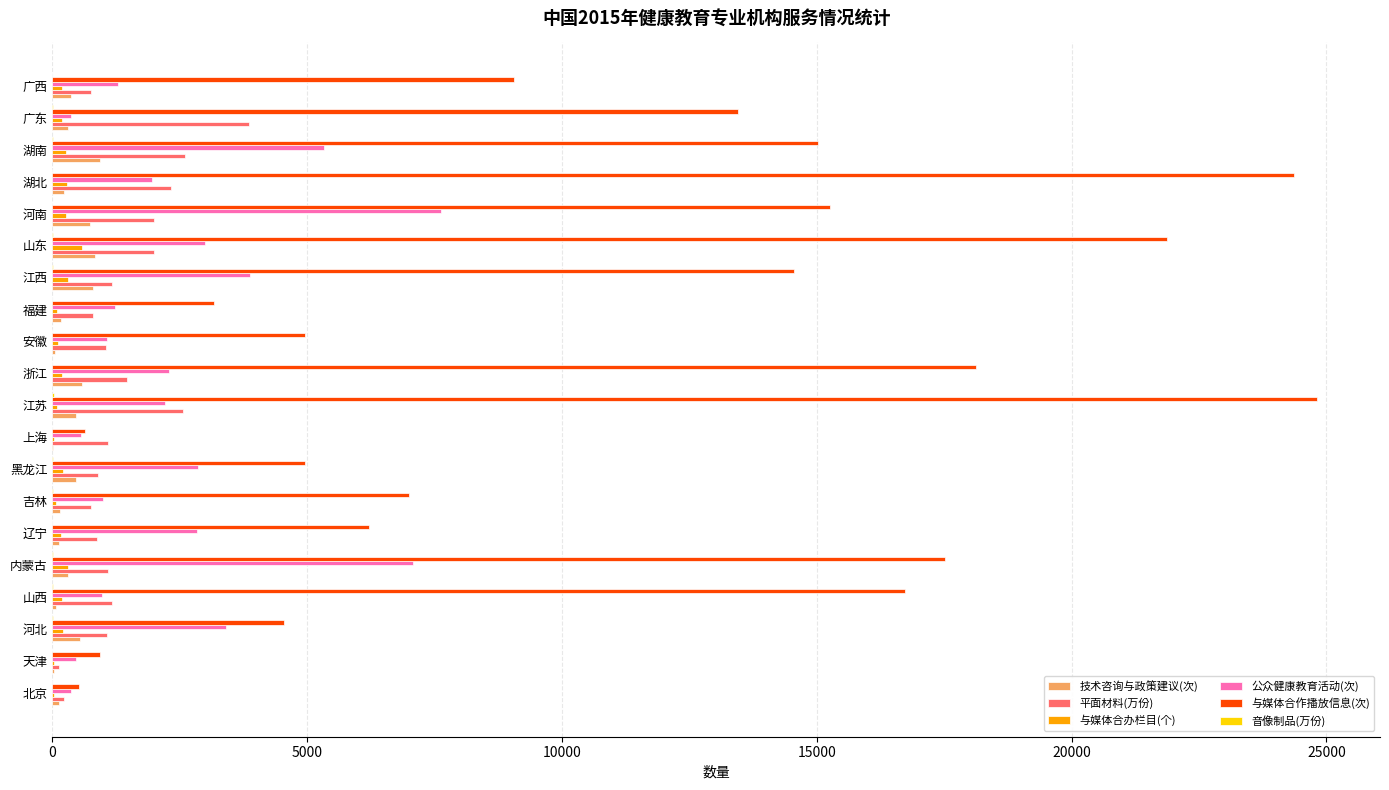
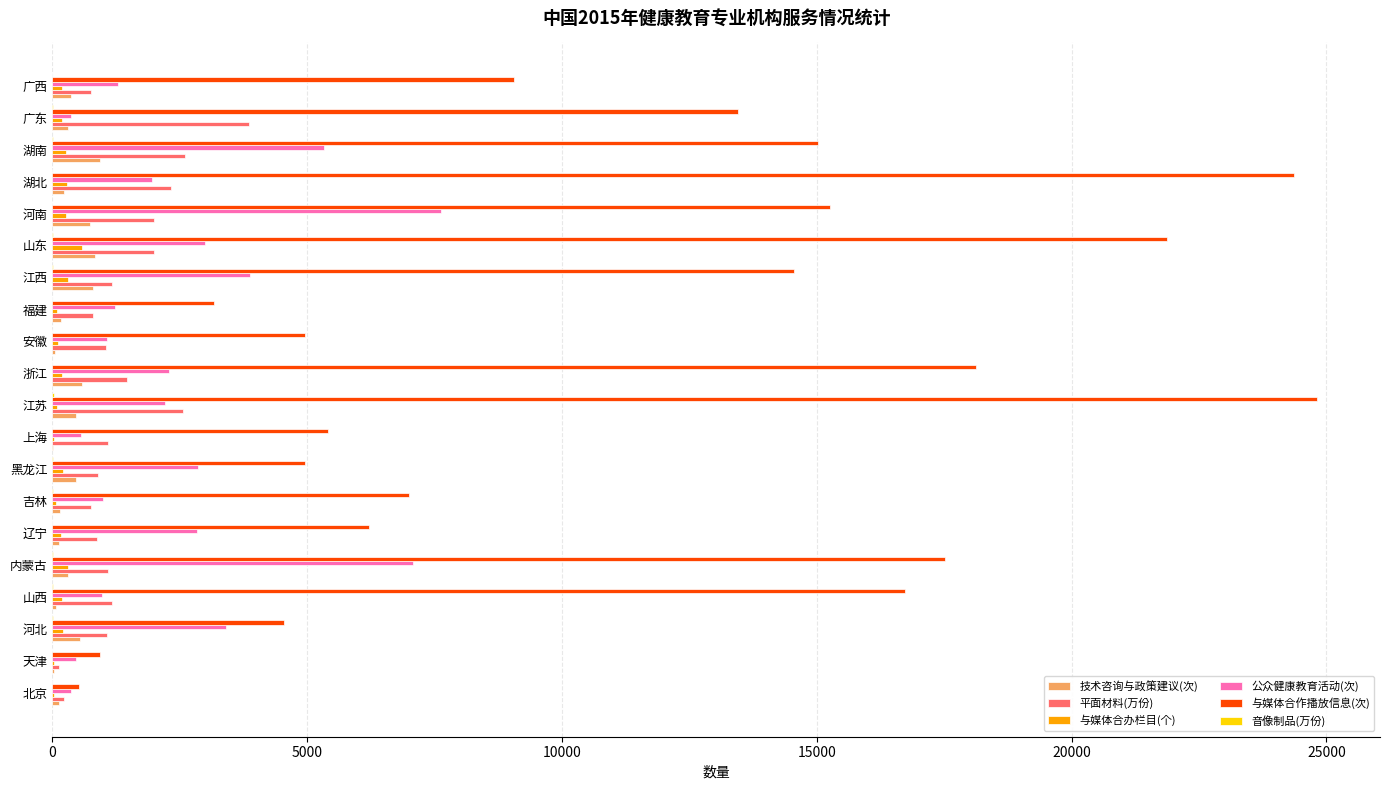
与媒体合作播放信息(次), 上海: 600 -> 5400
